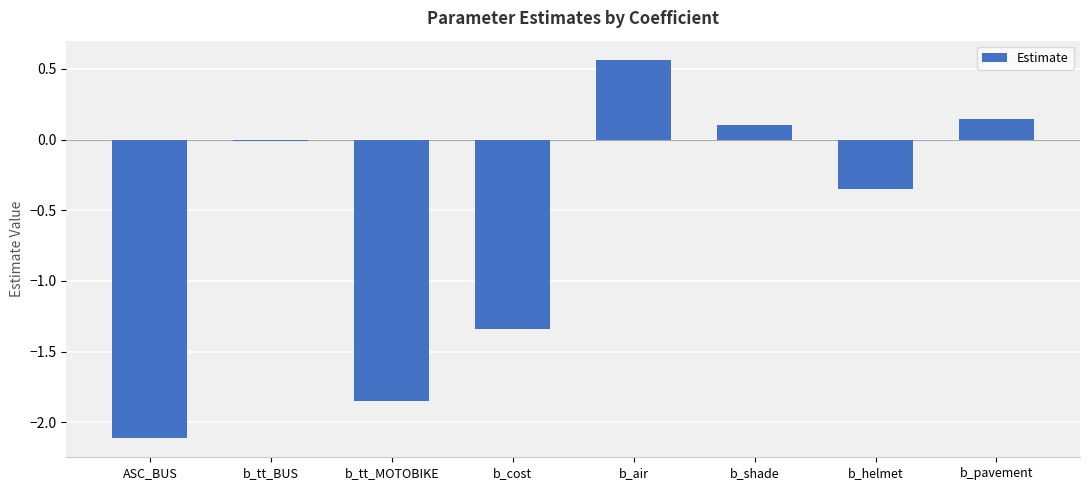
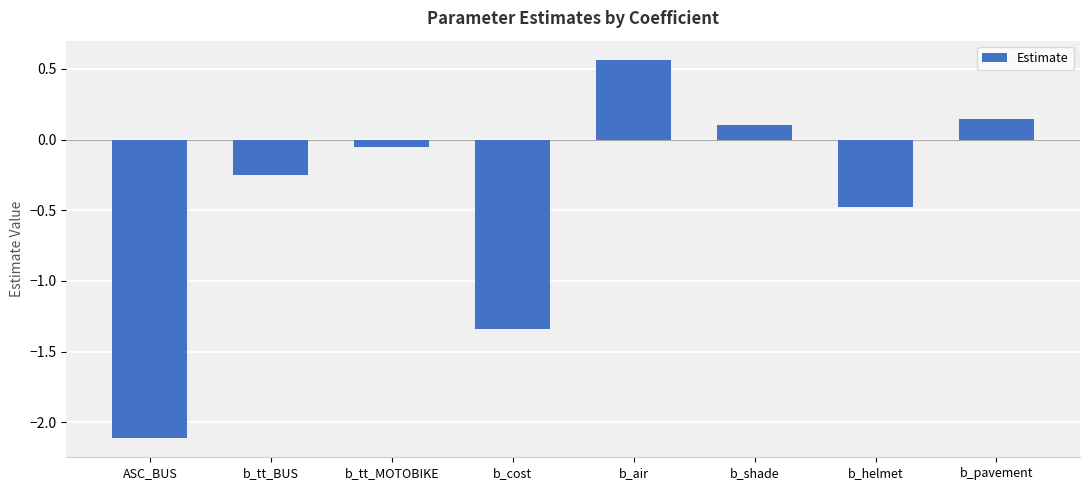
b_tt_BUS: -0.01 -> -0.25
b_tt_MOTOBIKE: -1.85 -> -0.05
b_helmet: -0.35 -> -0.48
